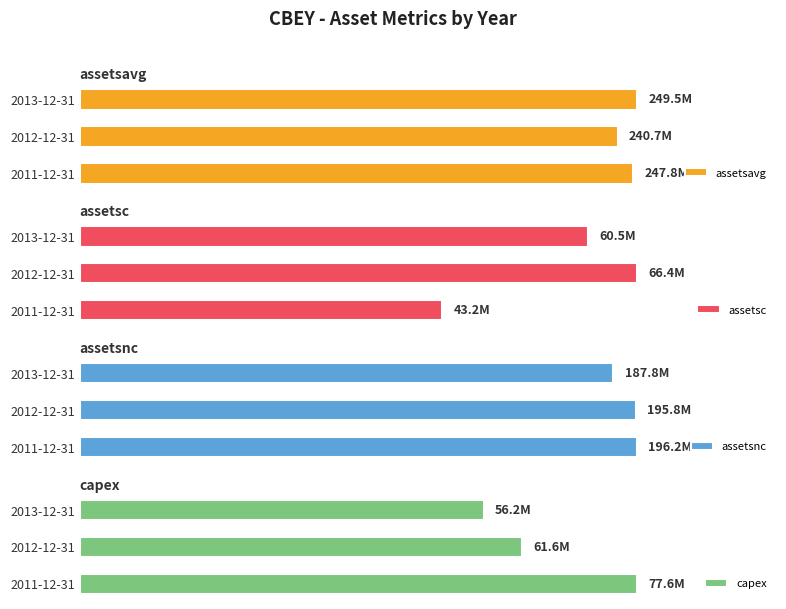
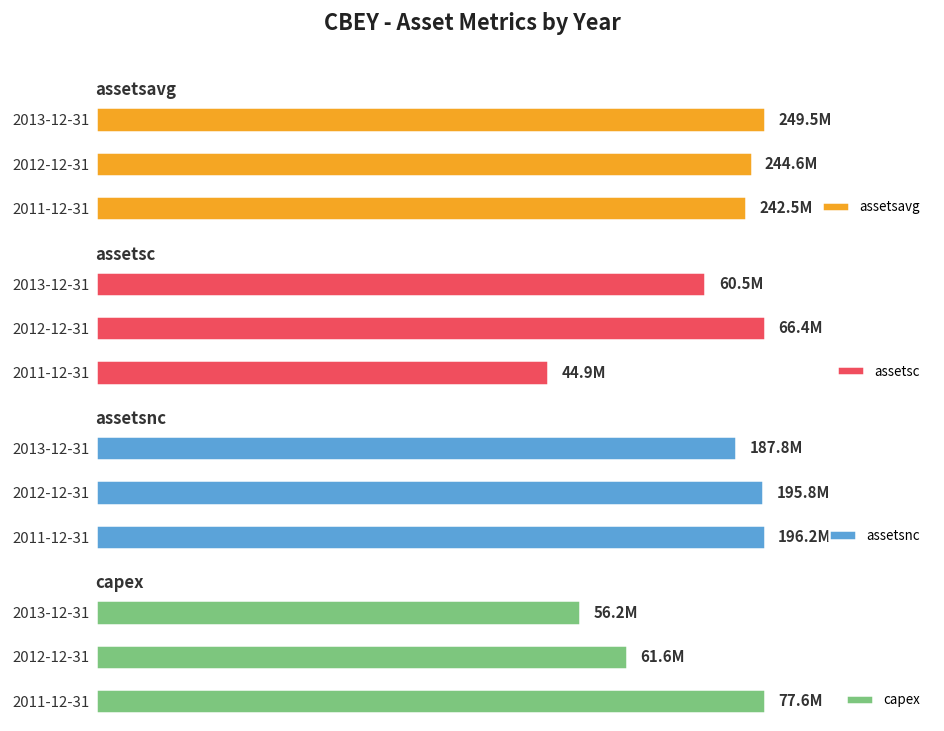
assetsavg, 2012-12-31: 240.7M -> 244.6M
assetsavg, 2011-12-31: 247.8M -> 242.5M
assetsc, 2011-12-31: 43.2M -> 44.9M
